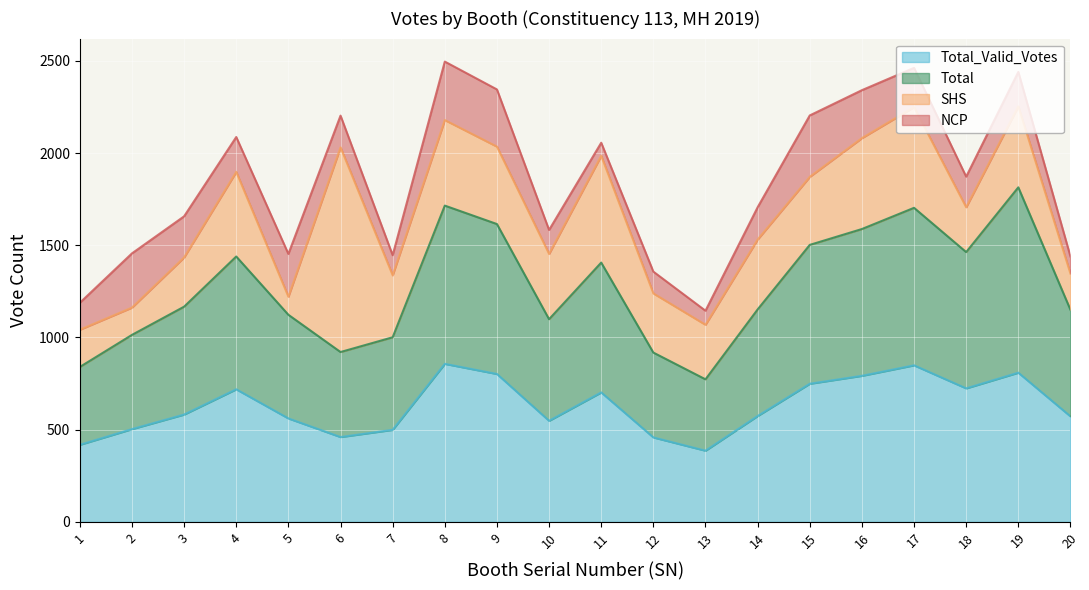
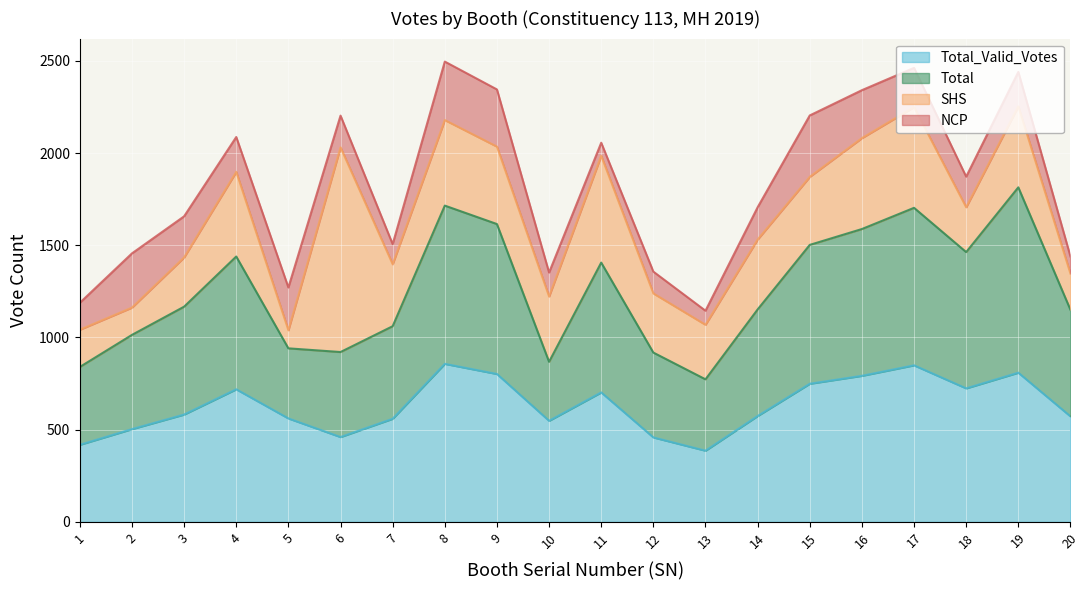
Total, 5: 560 -> 380
Total_Valid_Votes, 7: 500 -> 560
Total, 10: 550 -> 320
